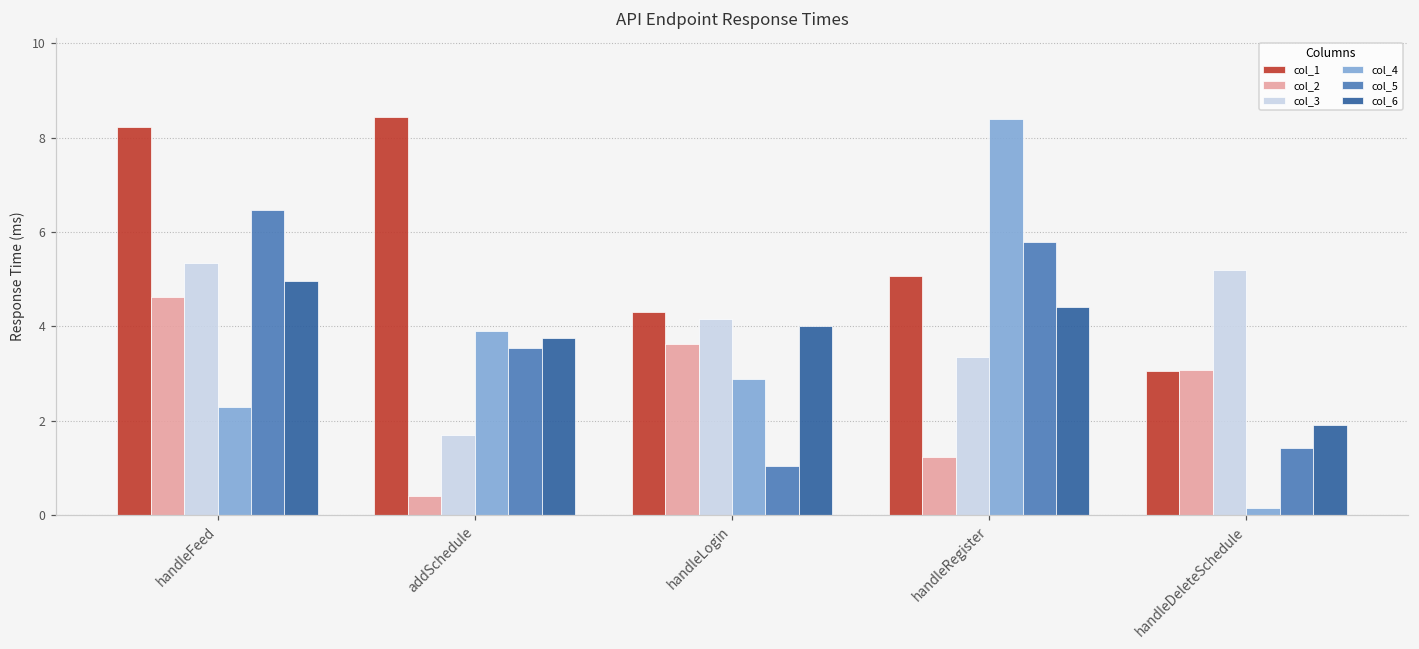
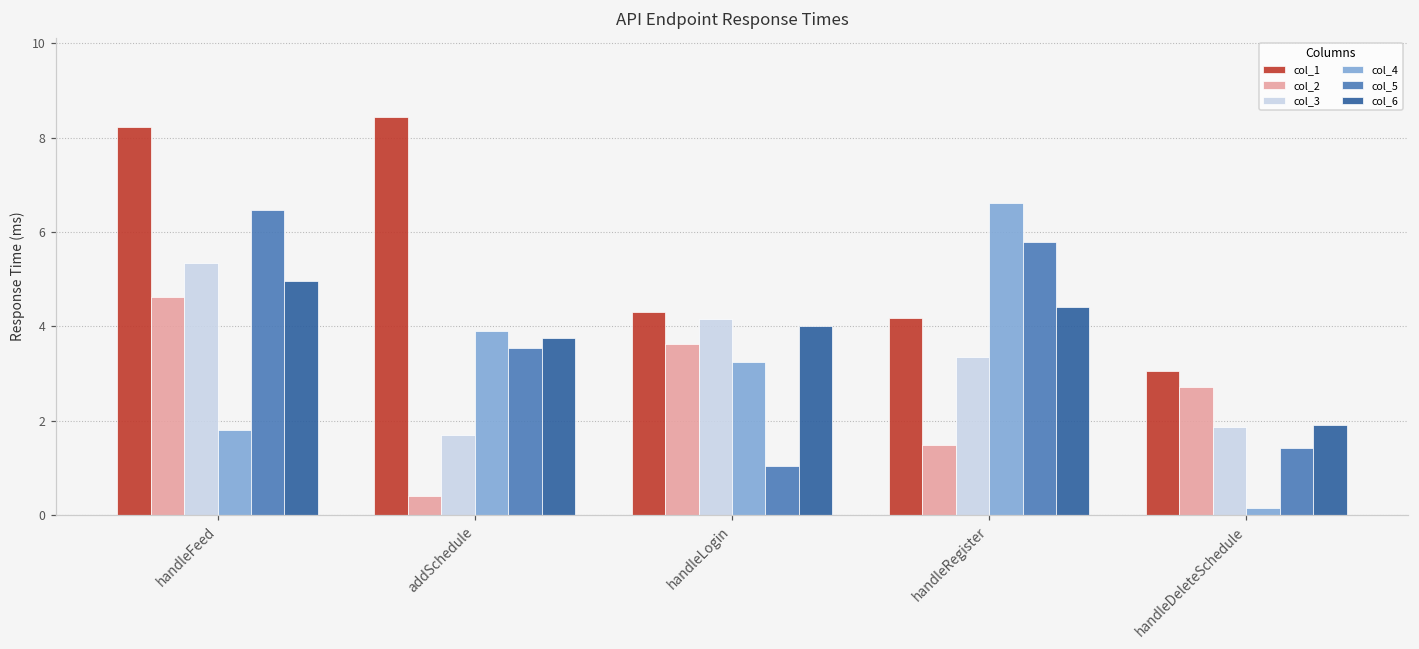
col_4, handleFeed: 2.3 -> 1.8
col_4, handleLogin: 2.9 -> 3.2
col_1, handleRegister: 5.1 -> 4.2
col_2, handleRegister: 1.2 -> 1.5
col_4, handleRegister: 8.4 -> 6.6
col_2, handleDeleteSchedule: 3.1 -> 2.7
col_3, handleDeleteSchedule: 5.2 -> 1.9
